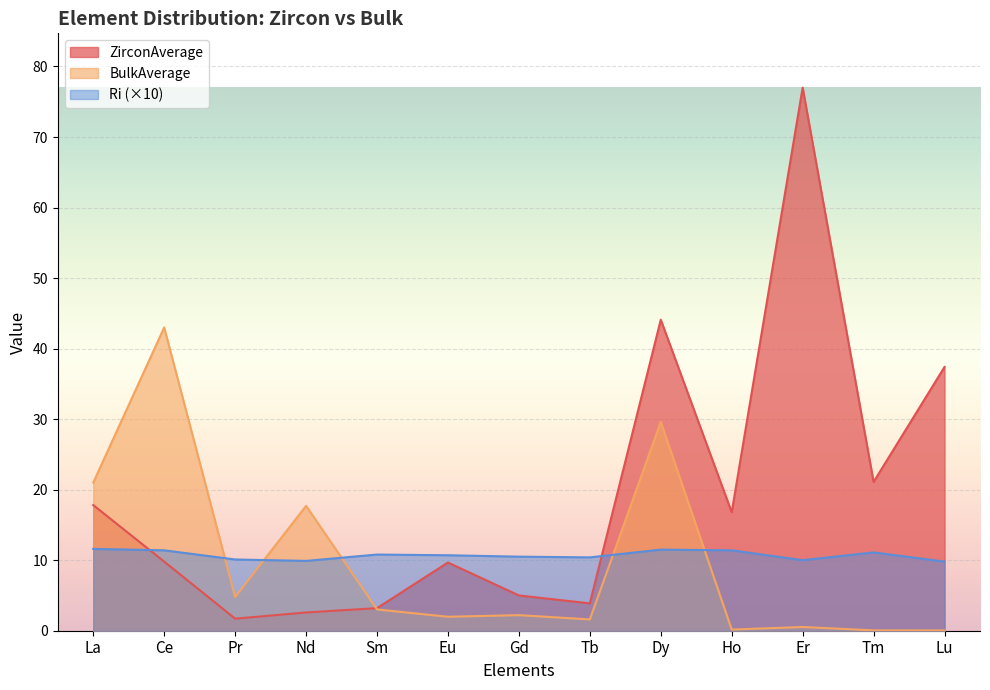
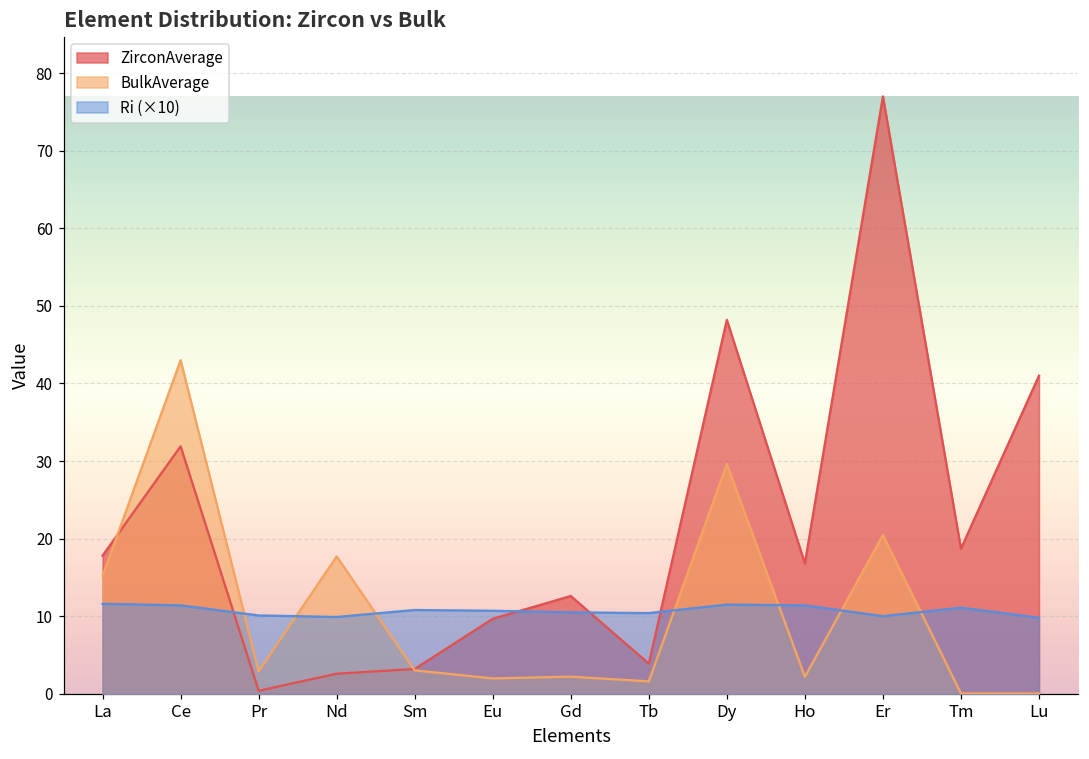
BulkAverage, La: 21 -> 15
ZirconAverage, Ce: 10 -> 32
ZirconAverage, Pr: 2 -> 0
BulkAverage, Pr: 5 -> 3
ZirconAverage, Gd: 5 -> 13
ZirconAverage, Dy: 44 -> 48
BulkAverage, Ho: 0 -> 2
BulkAverage, Er: 1 -> 20
ZirconAverage, Tm: 21 -> 19
ZirconAverage, Lu: 37 -> 41
